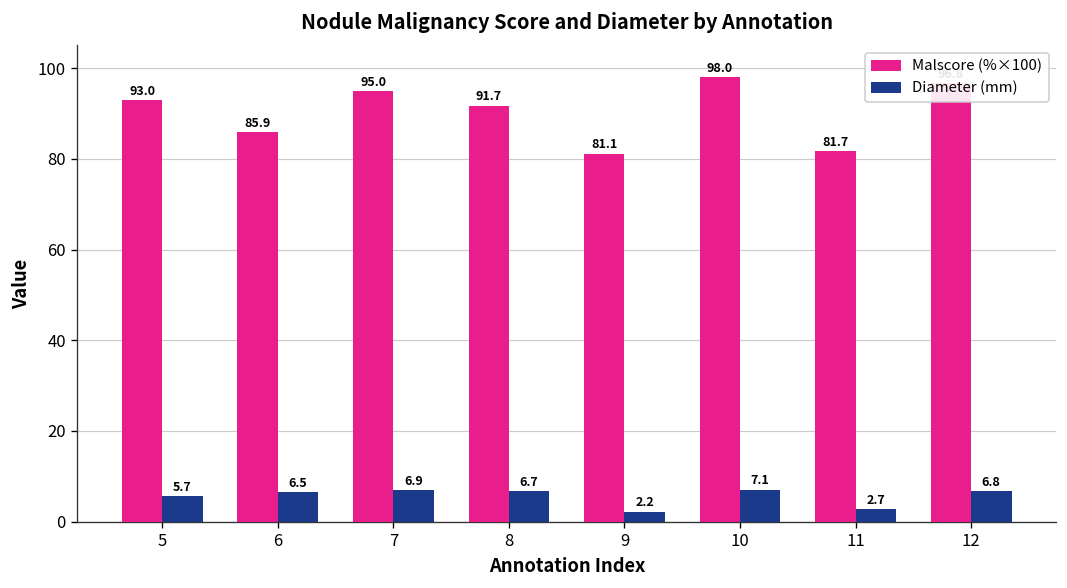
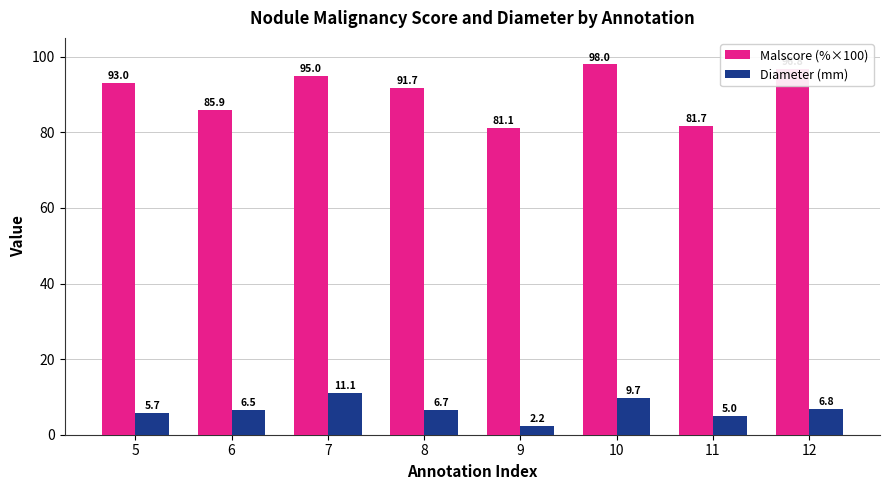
Diameter (mm), 7: 6.9 -> 11.1
Diameter (mm), 10: 7.1 -> 9.7
Diameter (mm), 11: 2.7 -> 5.0
